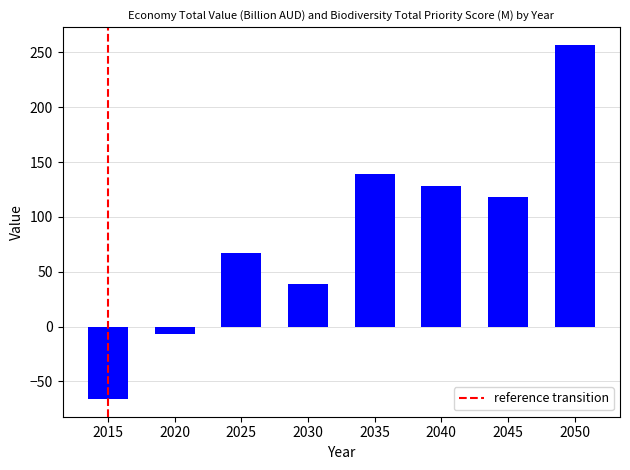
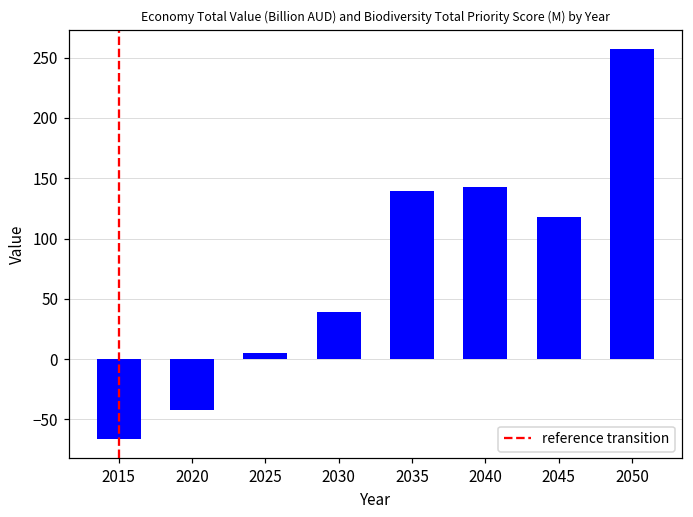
2020: -7 -> -42
2025: 67 -> 5
2040: 128 -> 143
